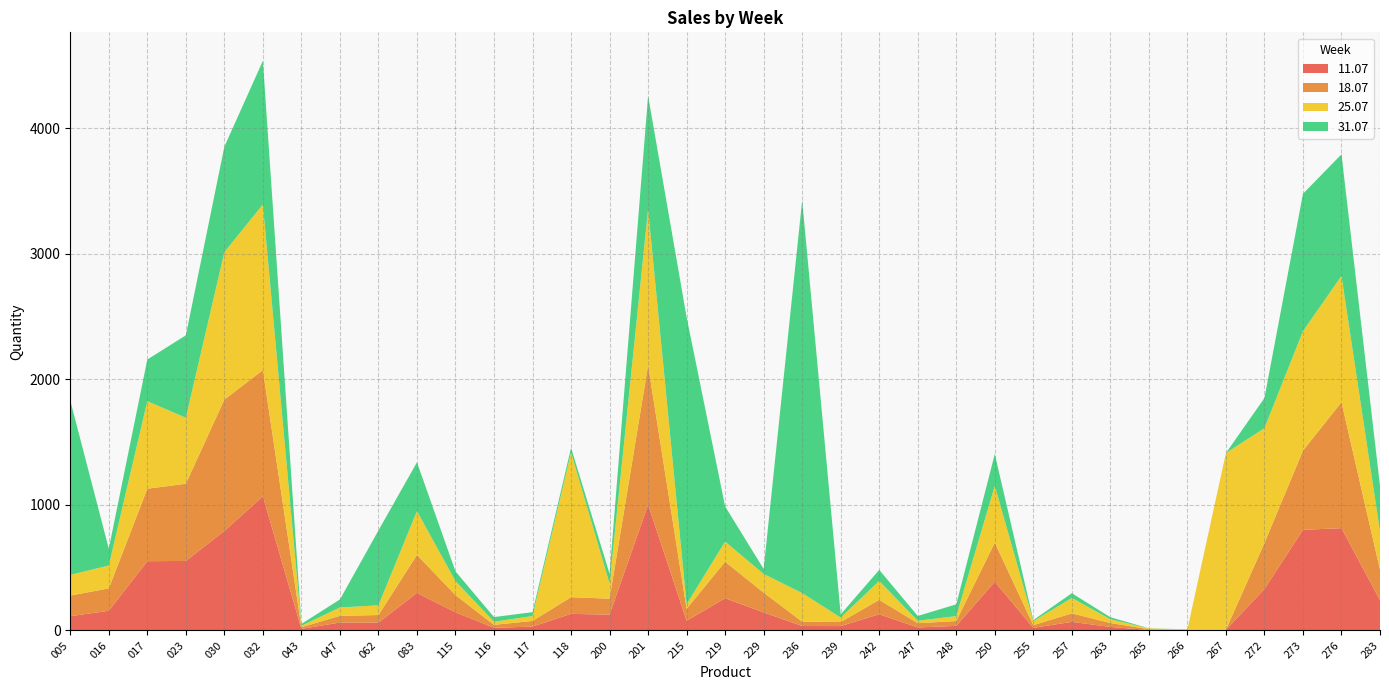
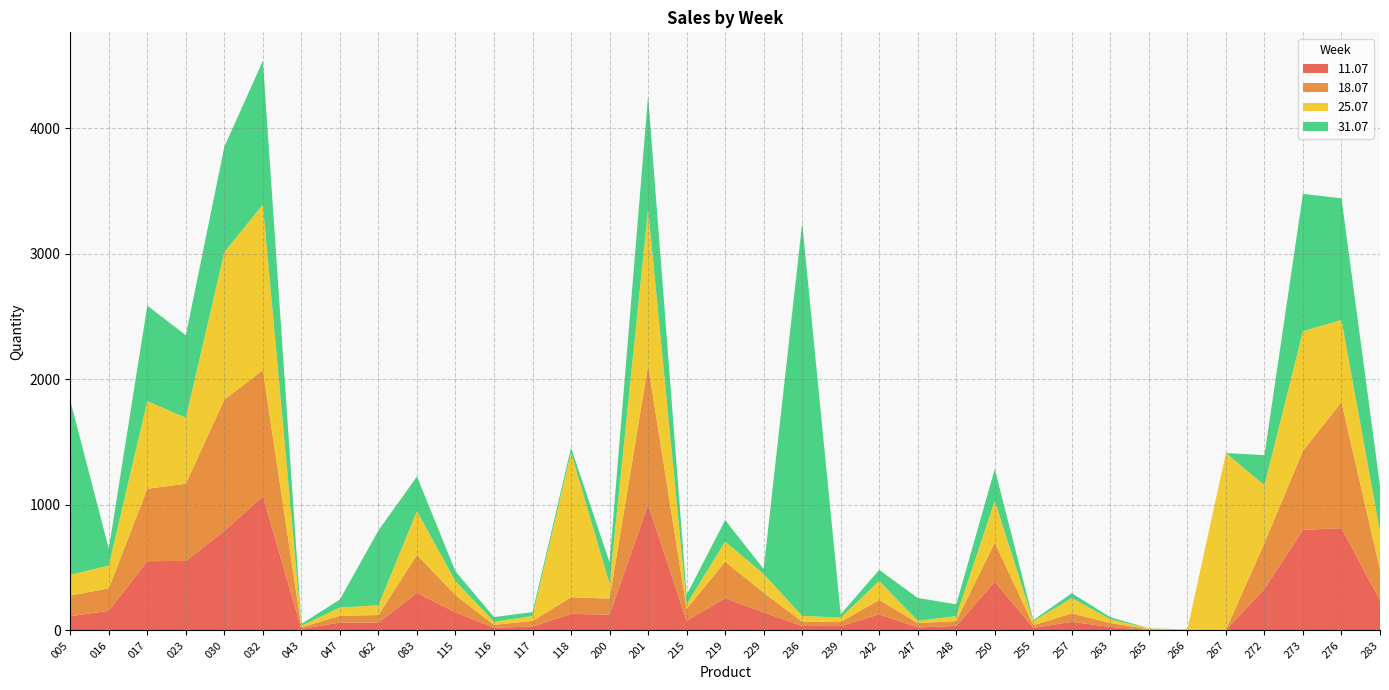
31.07, 017: 330 -> 760
31.07, 083: 390 -> 280
31.07, 200: 80 -> 170
31.07, 215: 2290 -> 70
31.07, 219: 280 -> 170
25.07, 236: 230 -> 50
31.07, 247: 40 -> 180
25.07, 250: 450 -> 330
25.07, 272: 920 -> 460
25.07, 276: 1010 -> 660
